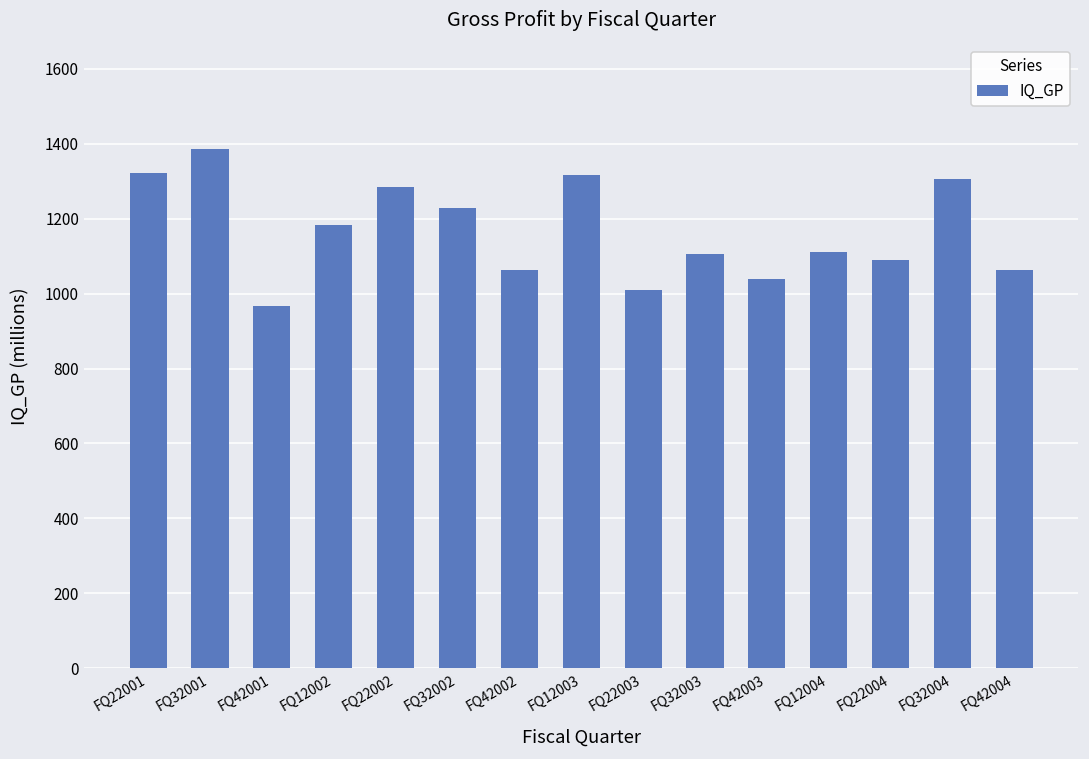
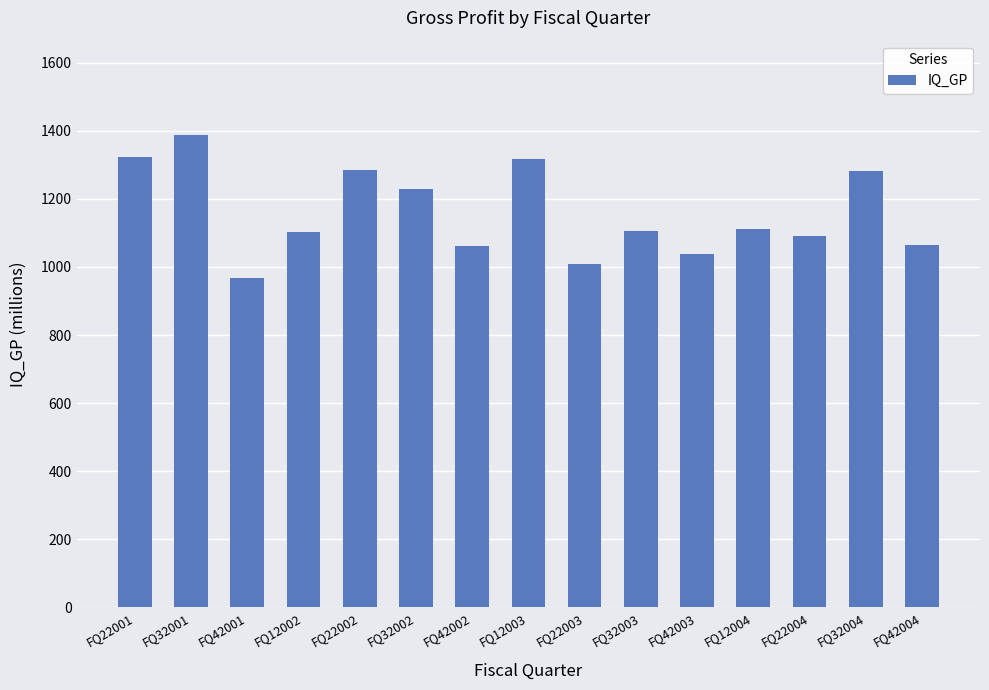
FQ12002: 1180 -> 1100
FQ32004: 1310 -> 1280
